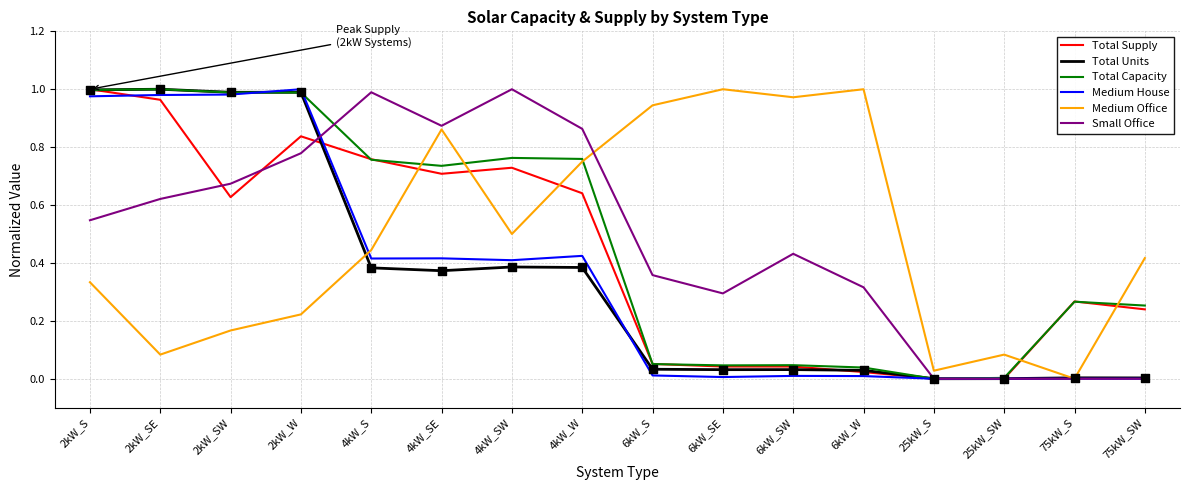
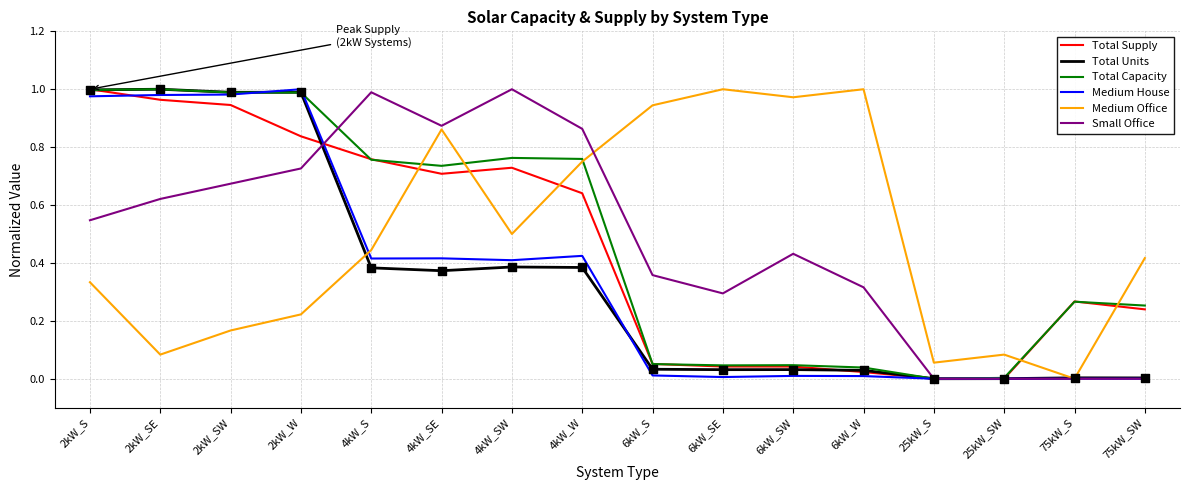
Total Supply, 2kW_SW: 0.63 -> 0.95
Small Office, 2kW_W: 0.78 -> 0.73
Medium Office, 25kW_S: 0.03 -> 0.06
